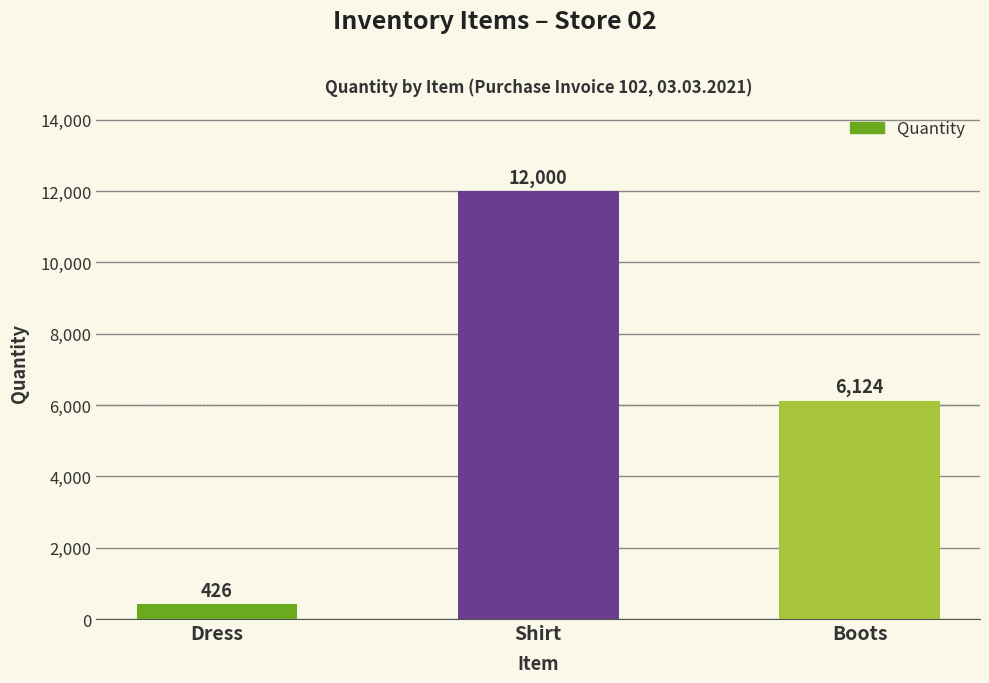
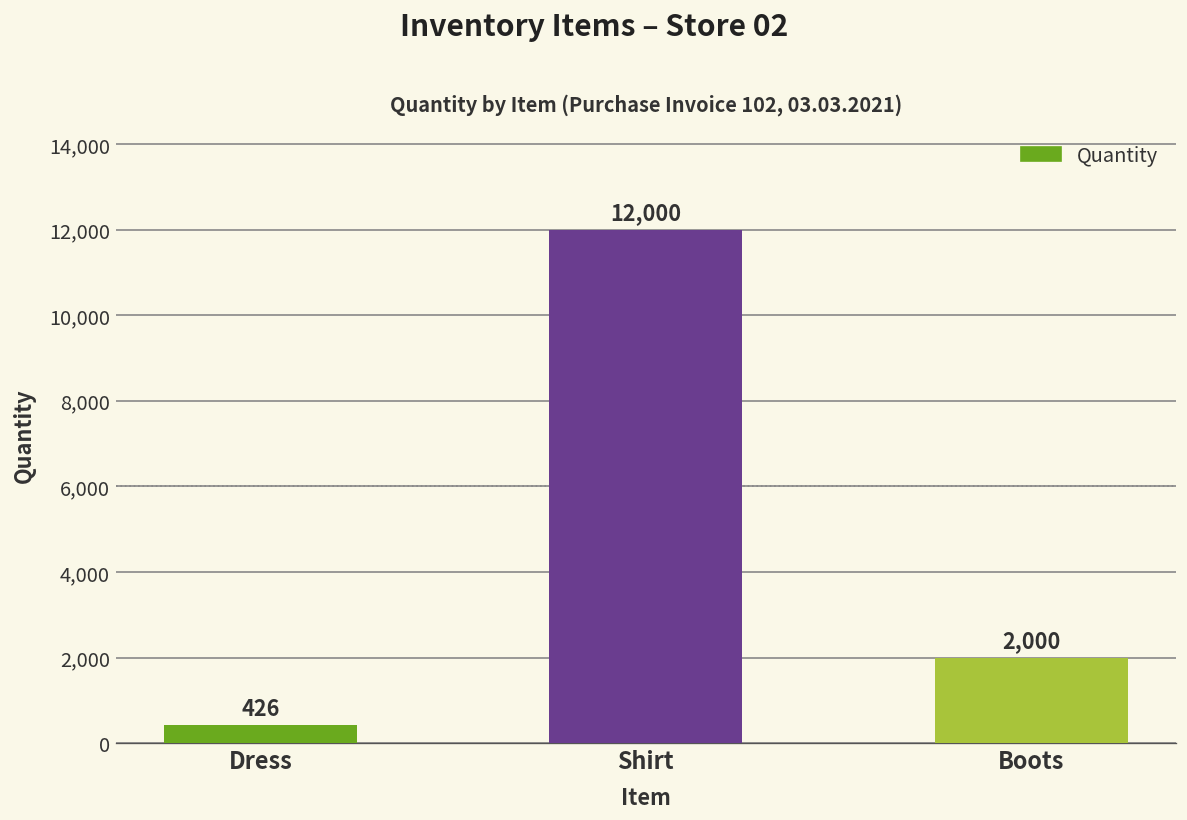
Boots: 6,124 -> 2,000
